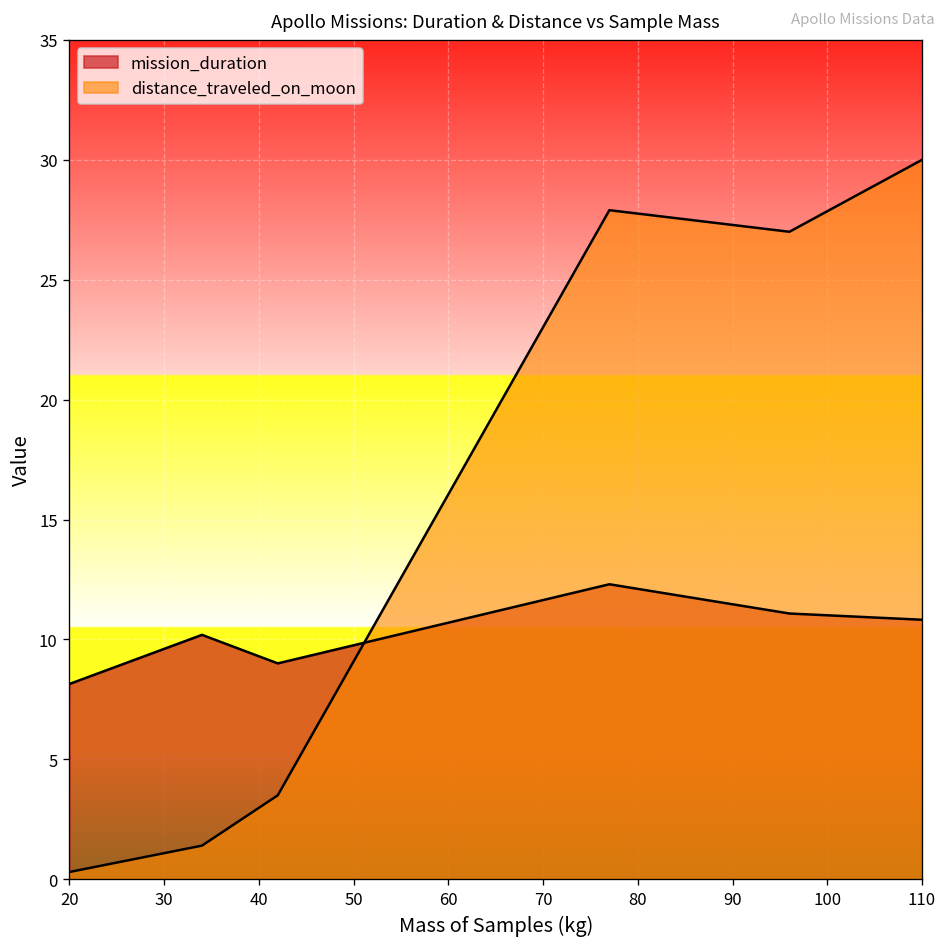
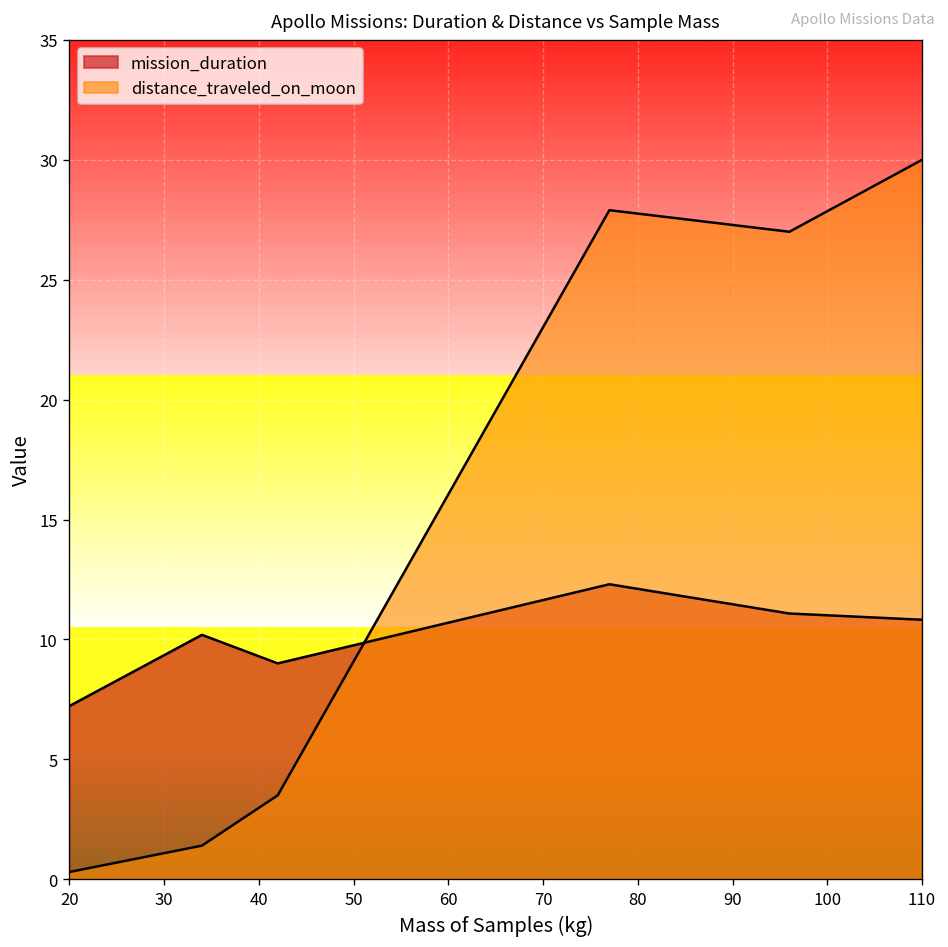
mission_duration, 20: 8.1 -> 7.2
